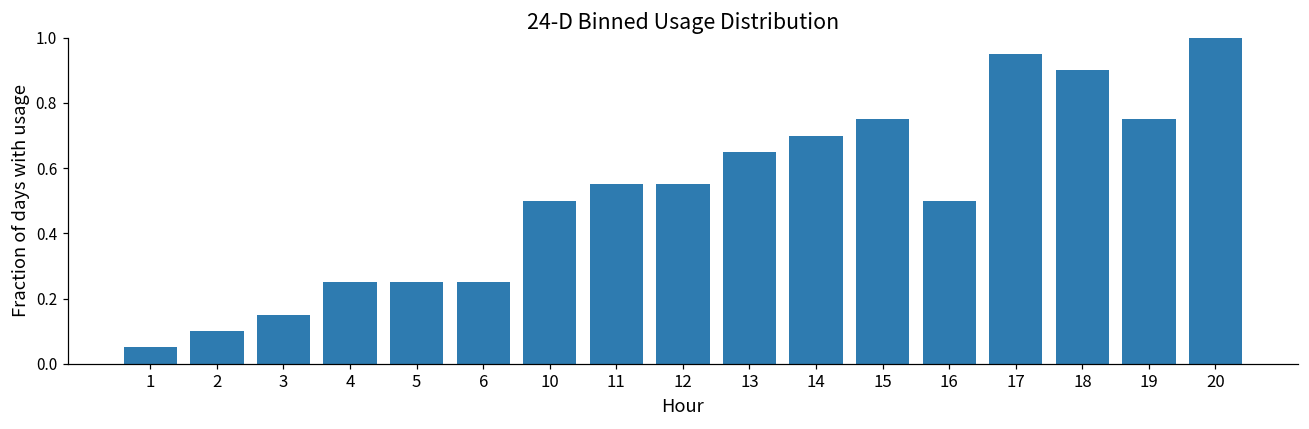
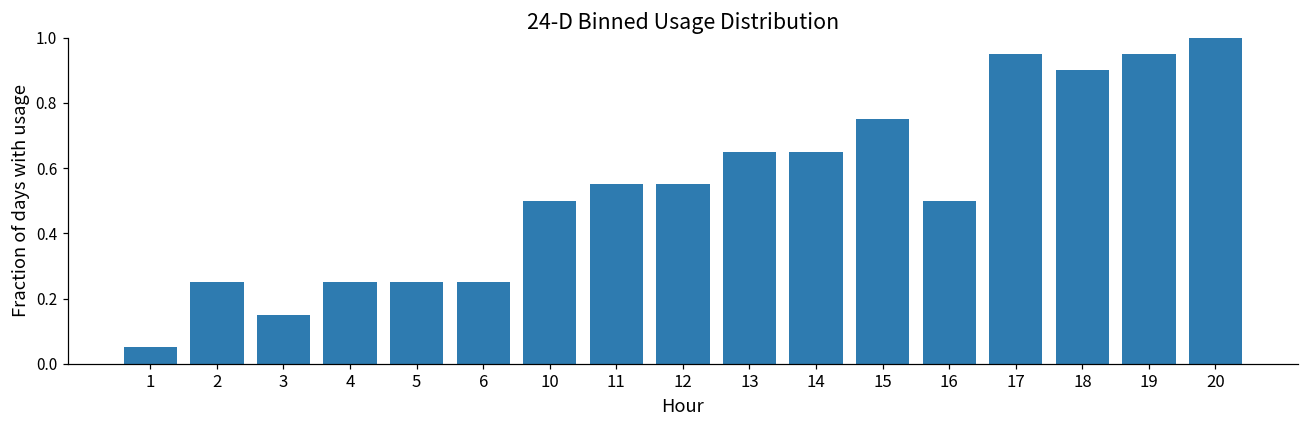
2: 0.10 -> 0.25
14: 0.70 -> 0.65
19: 0.75 -> 0.95
